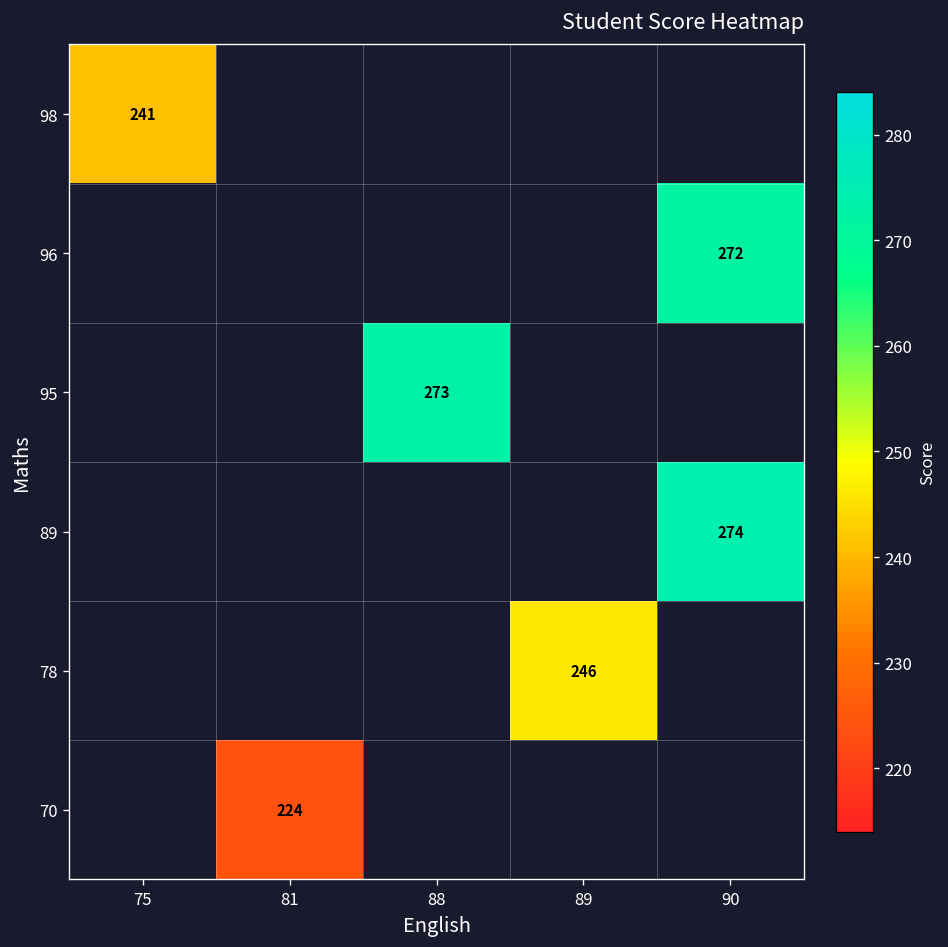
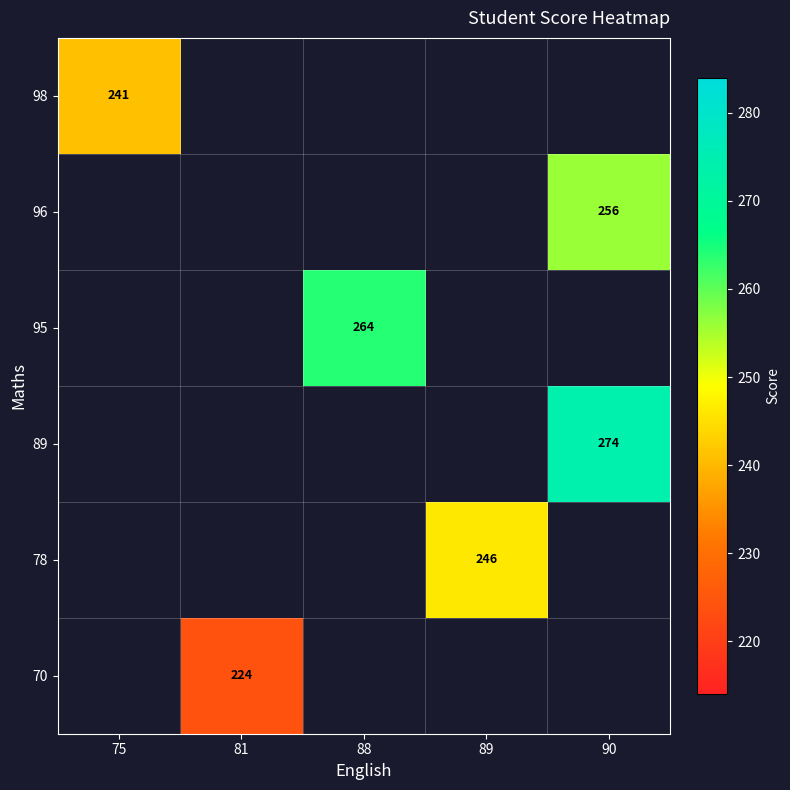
96, 90: 272 -> 256
95, 88: 273 -> 264
